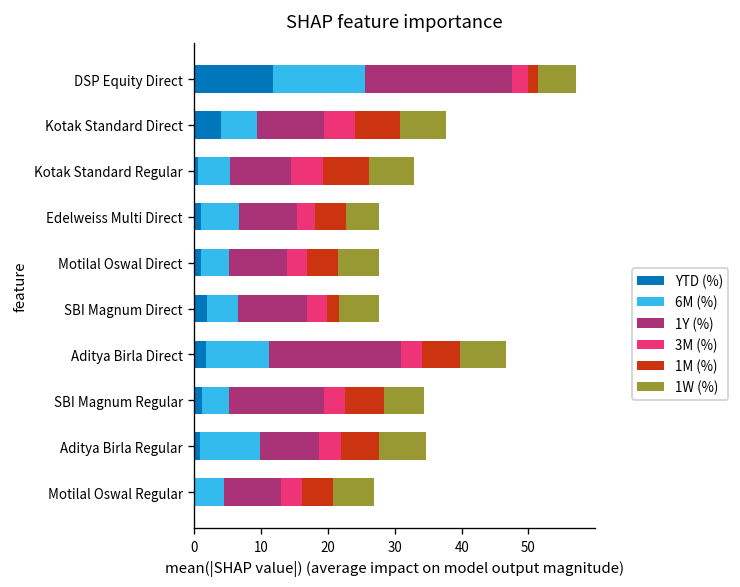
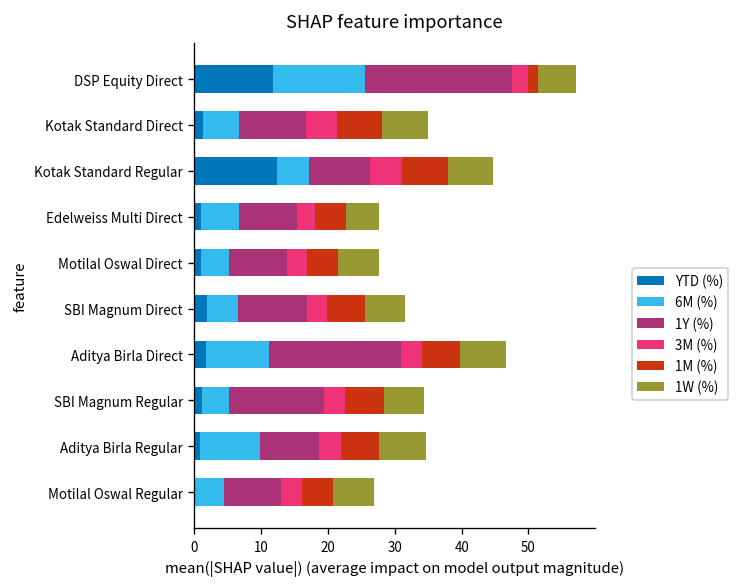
YTD (%), Kotak Standard Direct: 4 -> 1
YTD (%), Kotak Standard Regular: 0 -> 12
1M (%), SBI Magnum Direct: 2 -> 6
